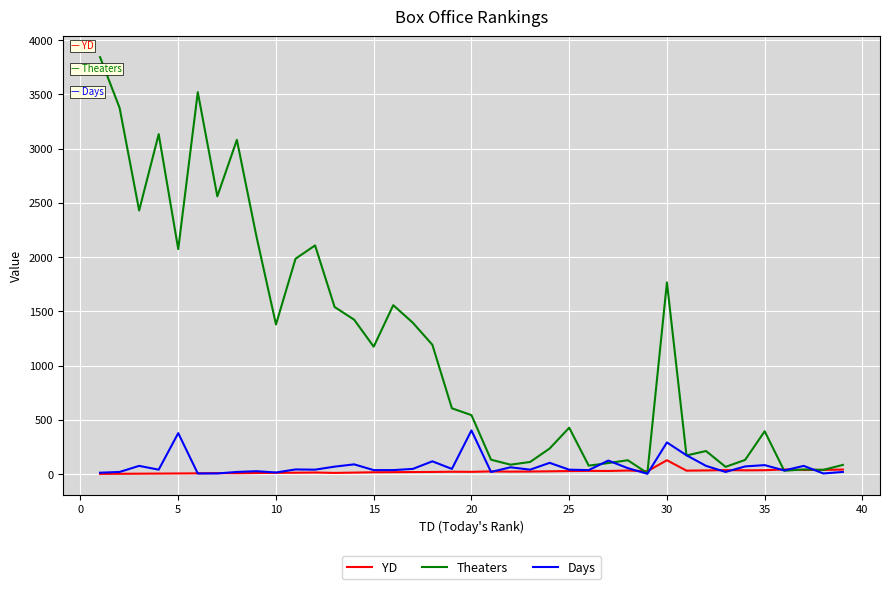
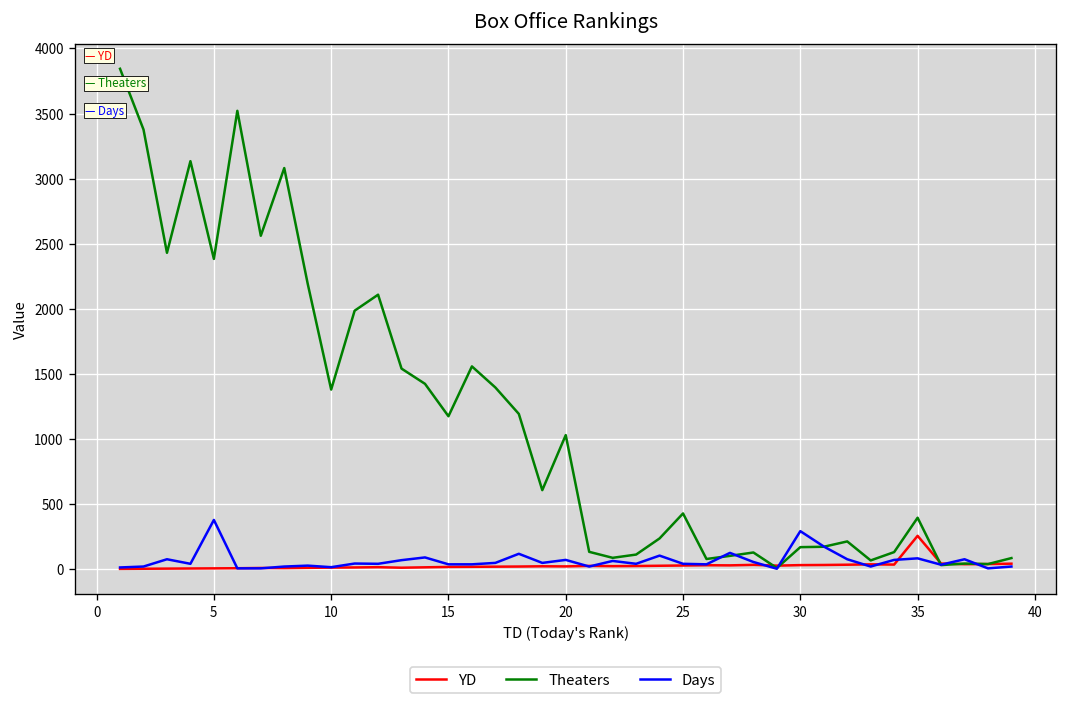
Theaters, 5: 2070 -> 2380
Theaters, 20: 540 -> 1030
Days, 20: 400 -> 70
YD, 30: 130 -> 30
Theaters, 30: 1770 -> 170
YD, 35: 40 -> 260
